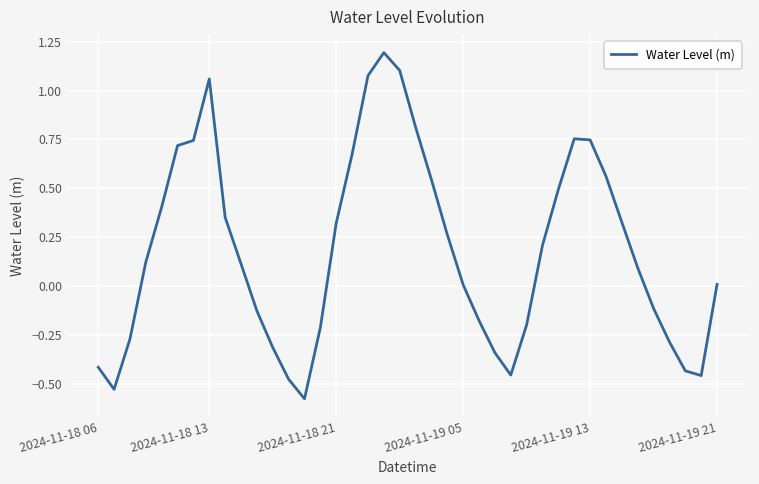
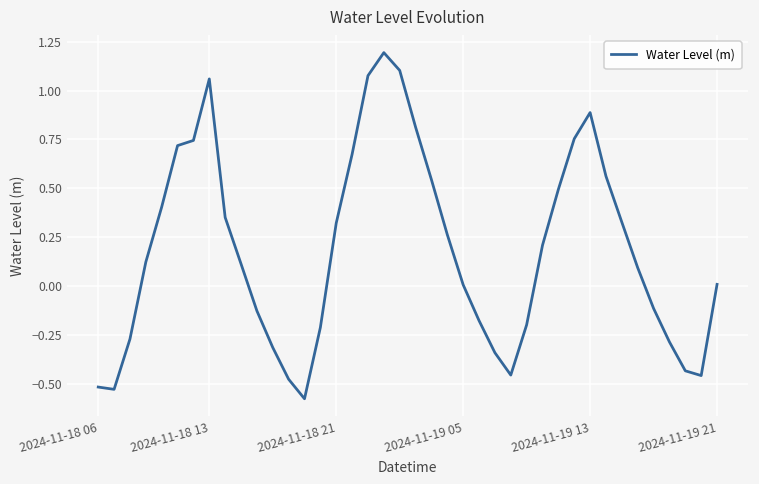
2024-11-18 06: -0.41 -> -0.52
2024-11-19 13: 0.75 -> 0.89
